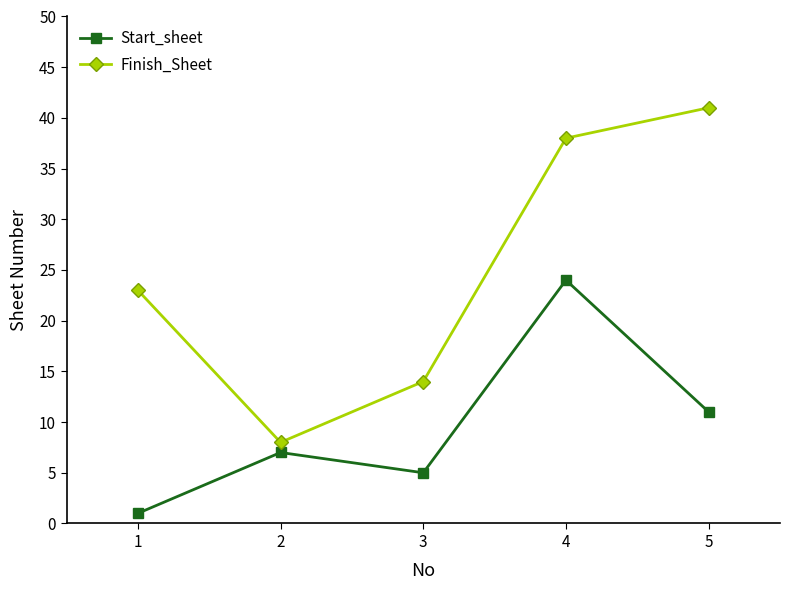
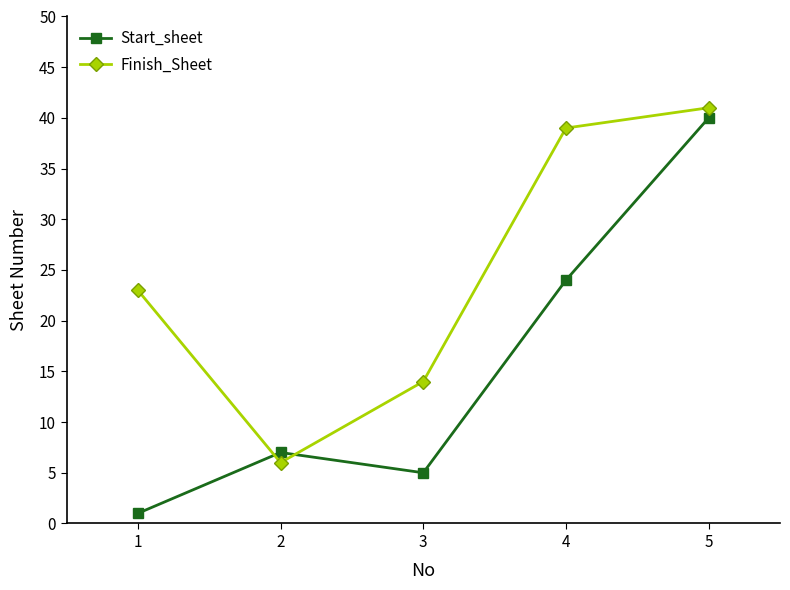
Finish_Sheet, 2: 8 -> 6
Finish_Sheet, 4: 38 -> 39
Start_sheet, 5: 11 -> 40
